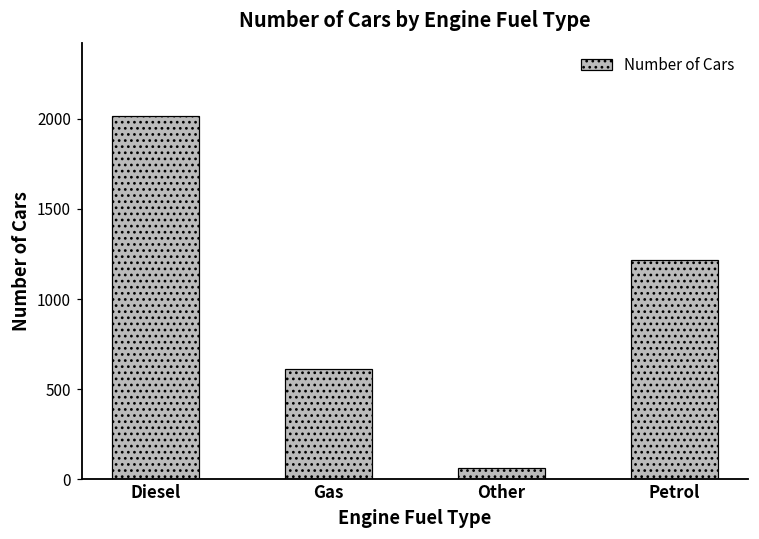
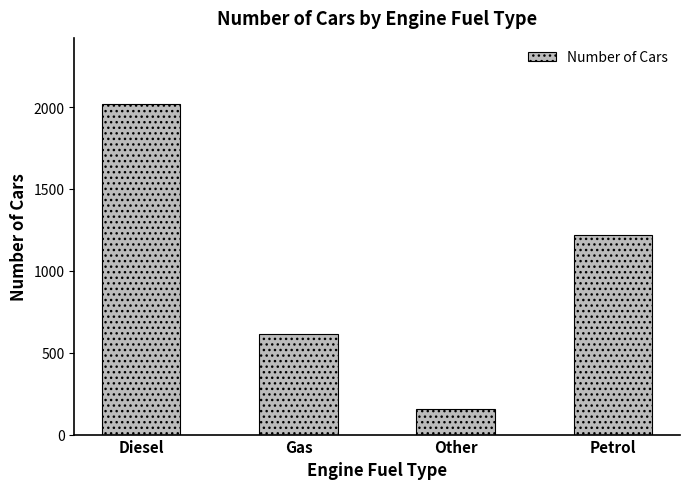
Other: 60 -> 150
